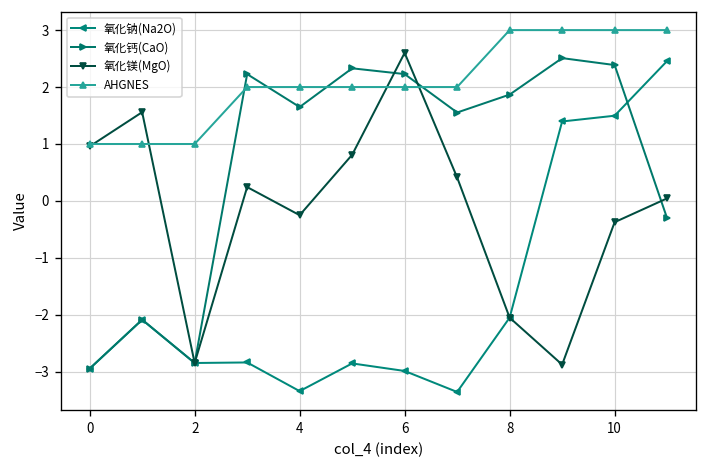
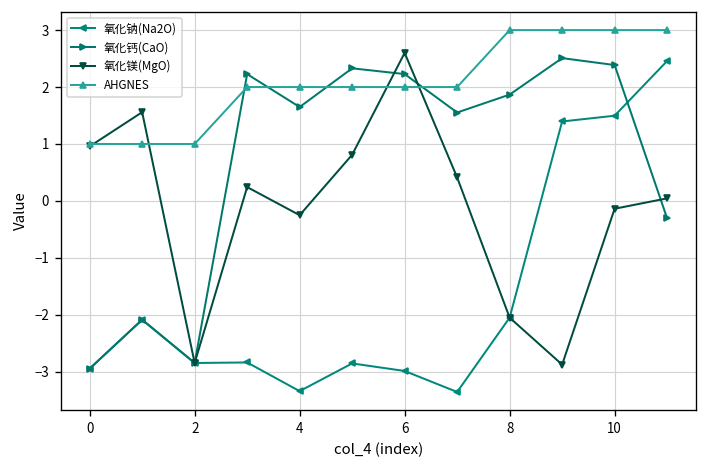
氧化镁(MgO), 10: -0.4 -> -0.1
